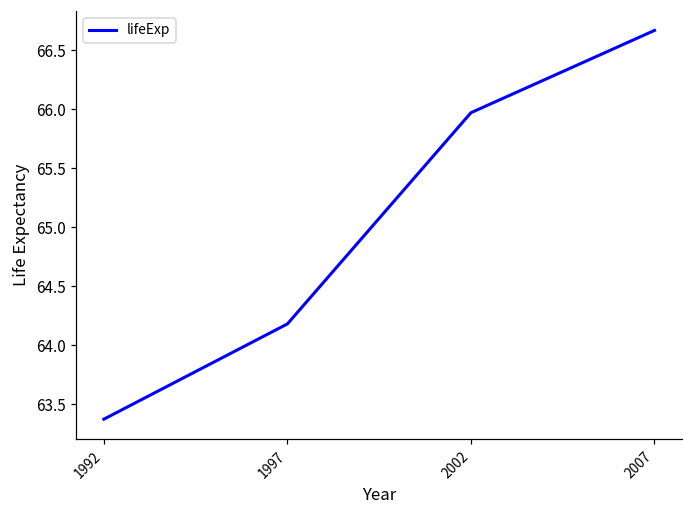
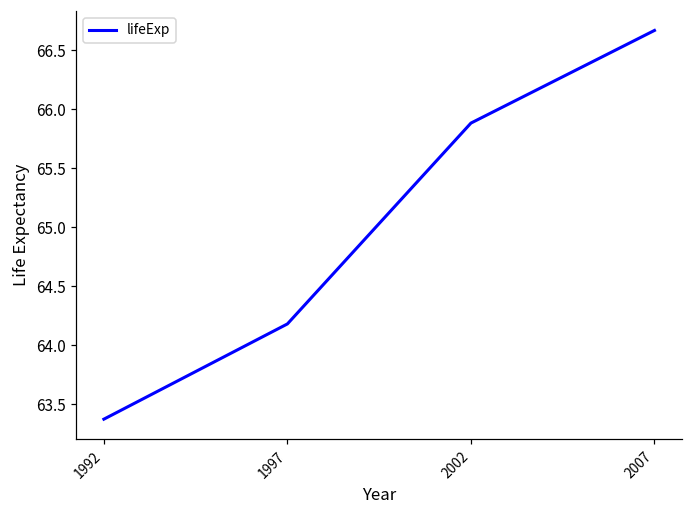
2002: 65.97 -> 65.88
